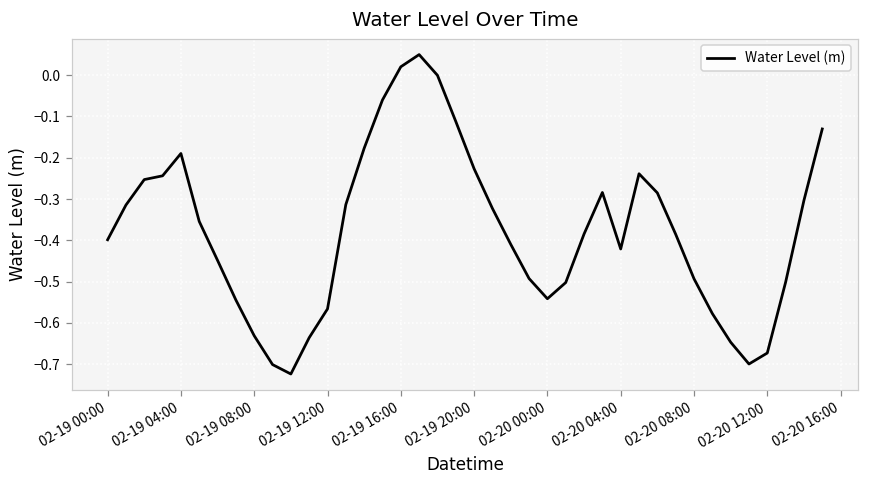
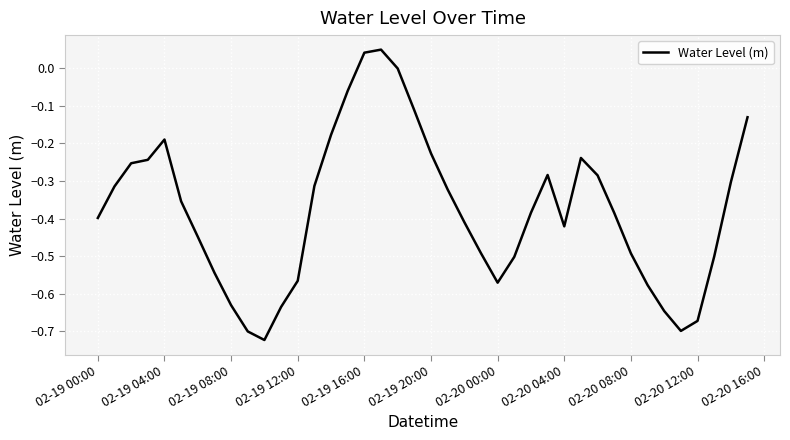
02-19 16:00: 0.02 -> 0.04
02-20 00:00: -0.54 -> -0.57
